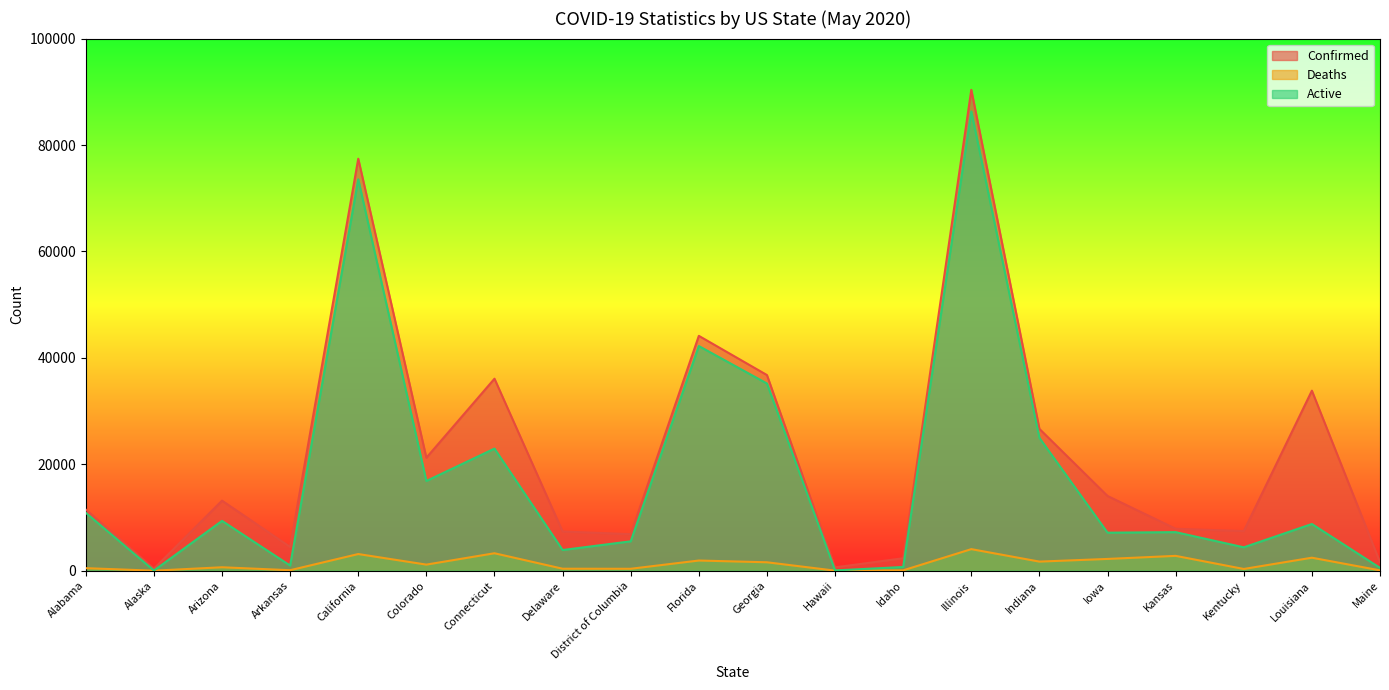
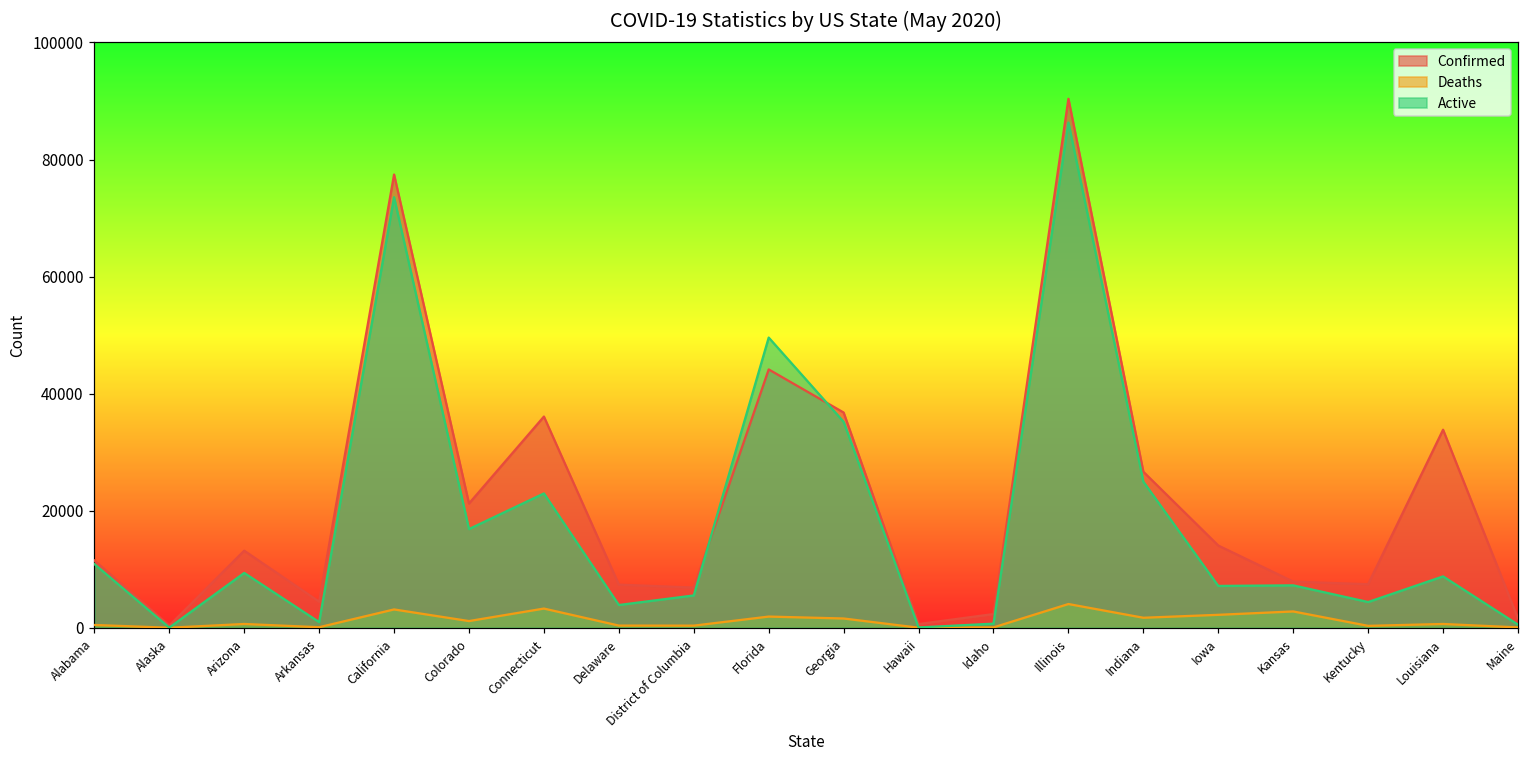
Active, Florida: 42000 -> 50000
Deaths, Louisiana: 2000 -> 1000
